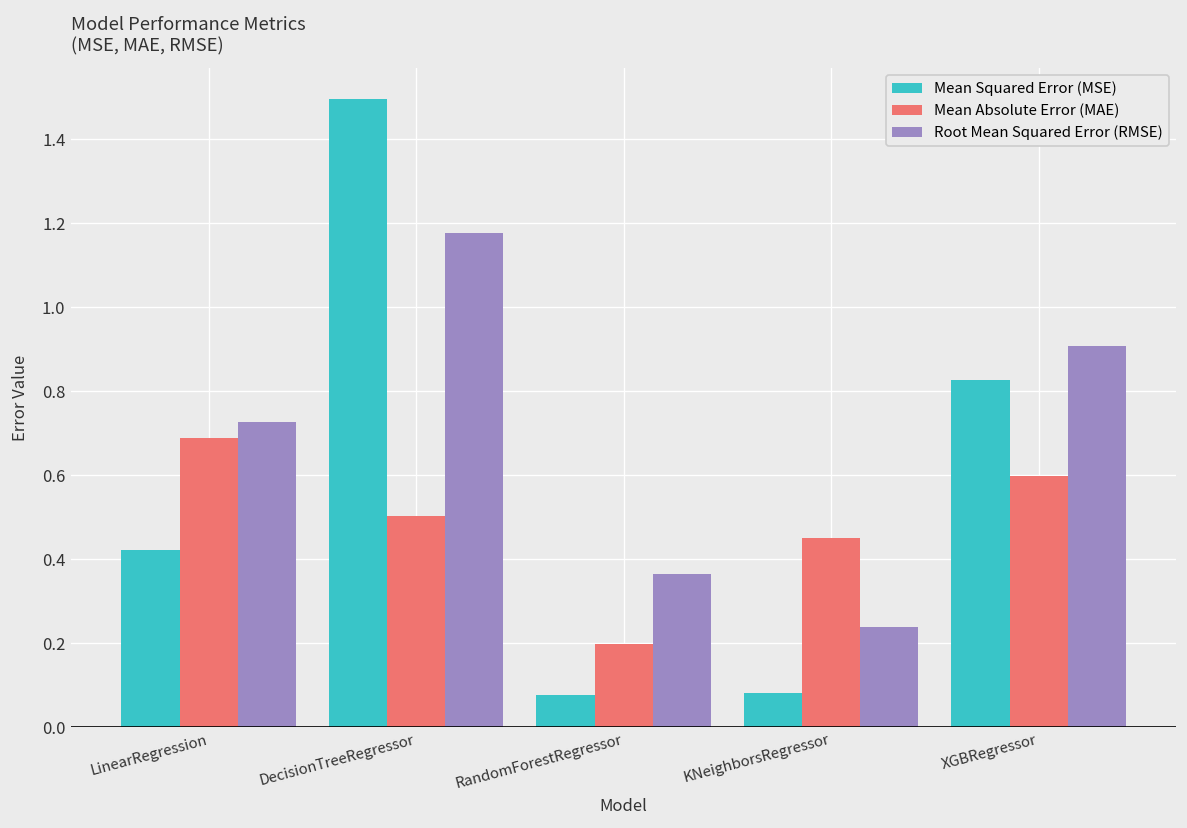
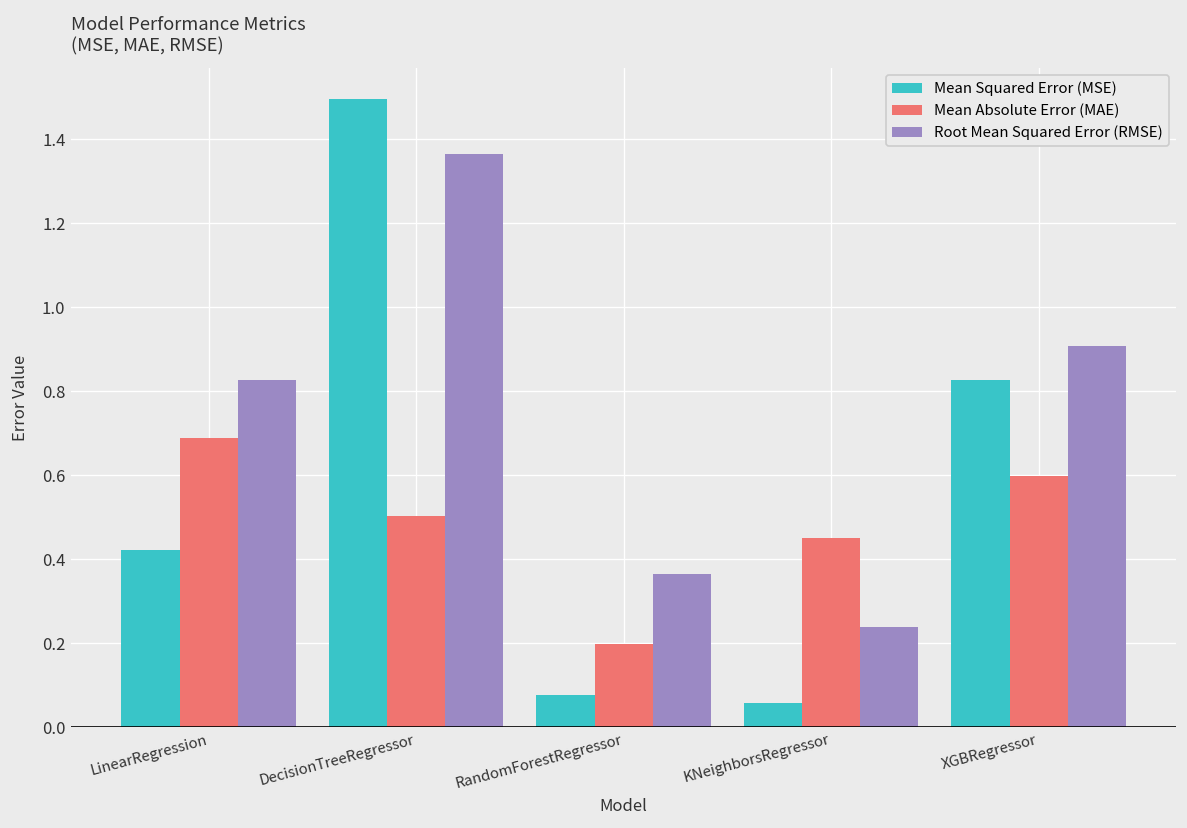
Root Mean Squared Error (RMSE), LinearRegression: 0.73 -> 0.83
Root Mean Squared Error (RMSE), DecisionTreeRegressor: 1.18 -> 1.37
Mean Squared Error (MSE), KNeighborsRegressor: 0.08 -> 0.06
